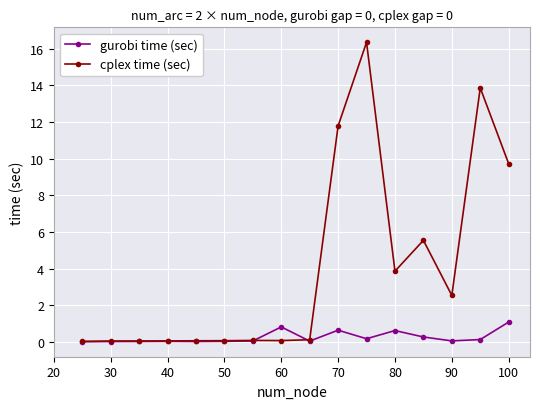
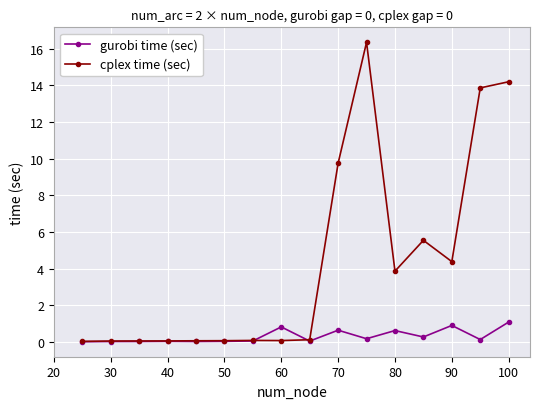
cplex time (sec), 70: 11.8 -> 9.7
gurobi time (sec), 90: 0.1 -> 0.9
cplex time (sec), 90: 2.5 -> 4.4
cplex time (sec), 100: 9.7 -> 14.2
